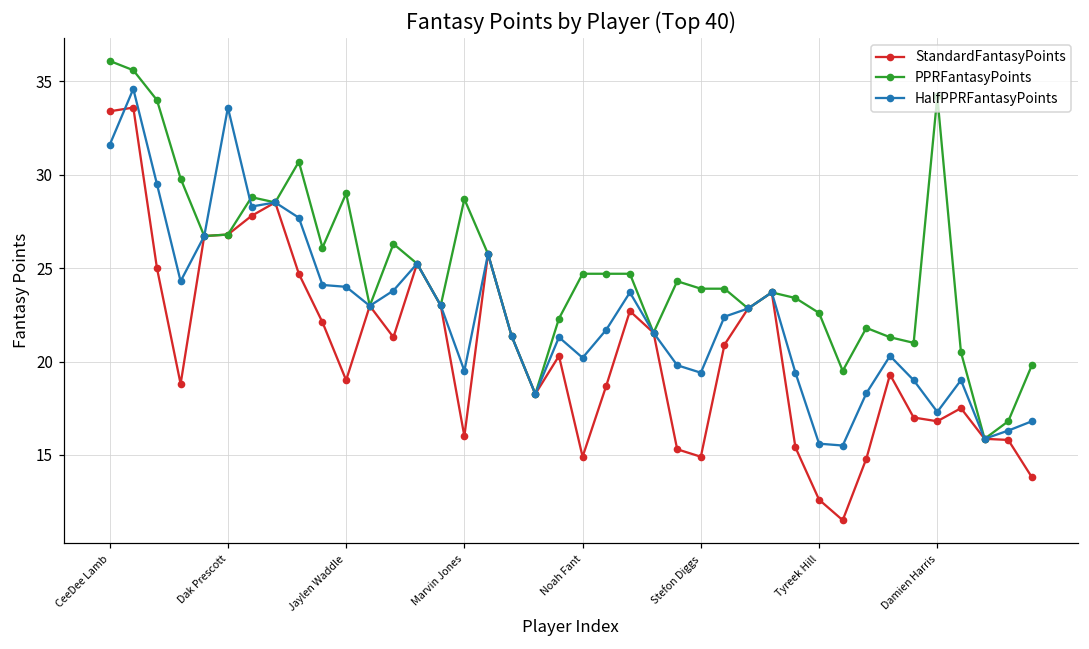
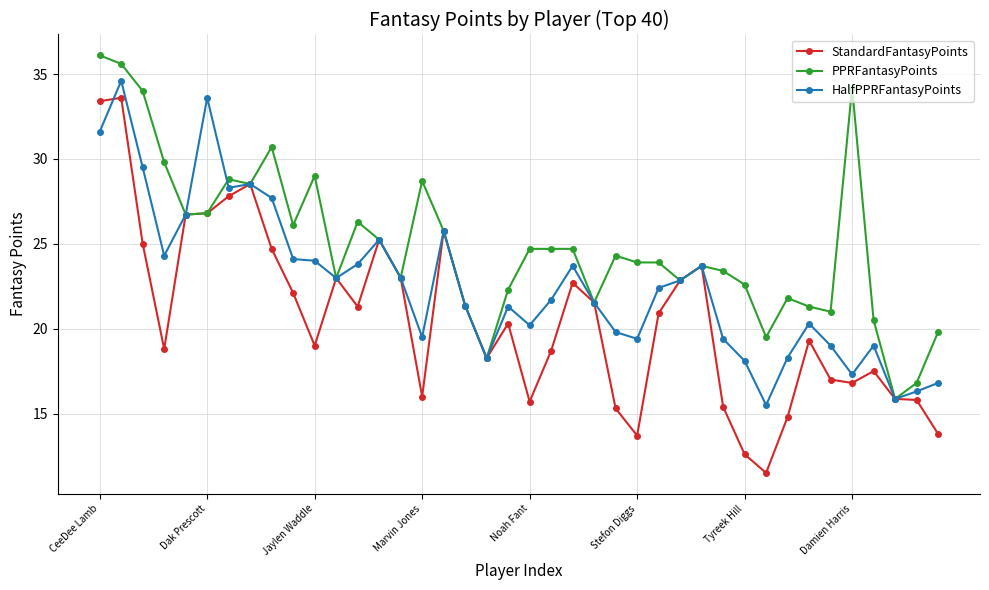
StandardFantasyPoints, Noah Fant: 14.9 -> 15.7
StandardFantasyPoints, Stefon Diggs: 14.9 -> 13.7
HalfPPRFantasyPoints, Tyreek Hill: 15.6 -> 18.1
